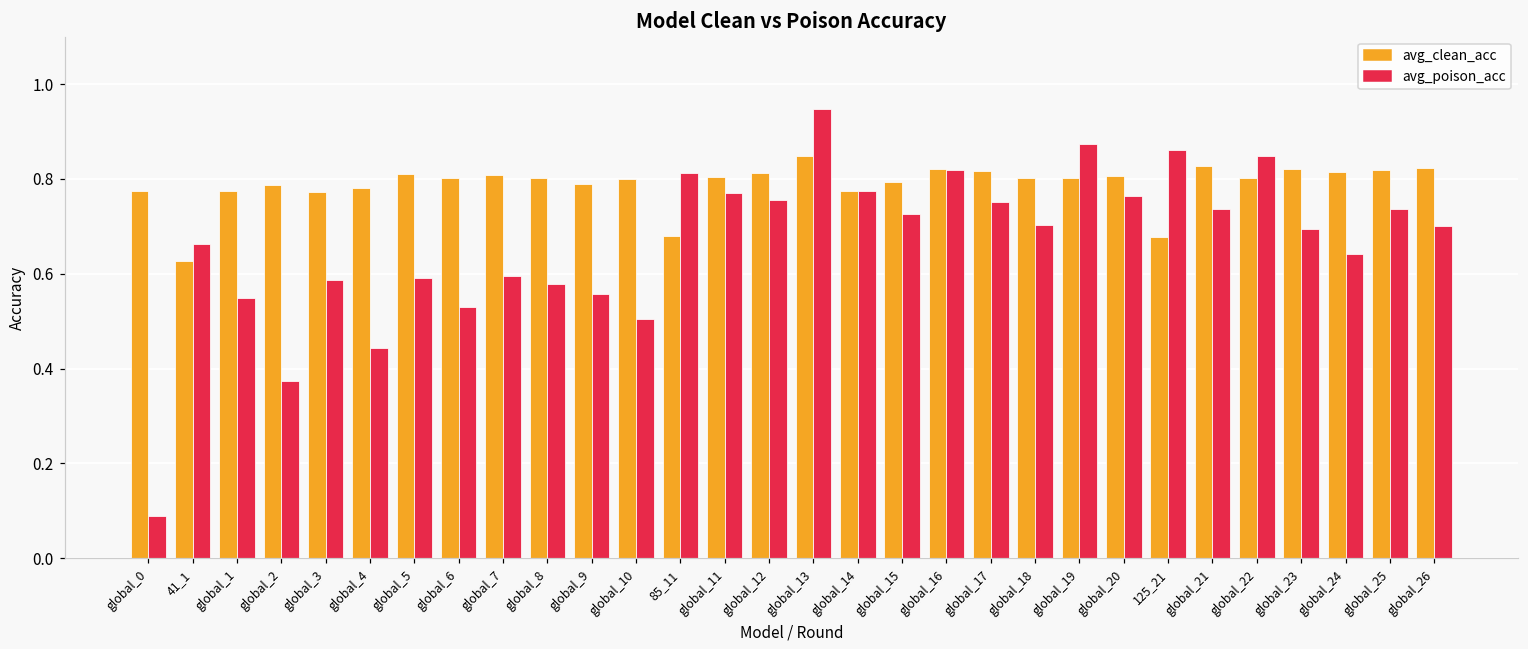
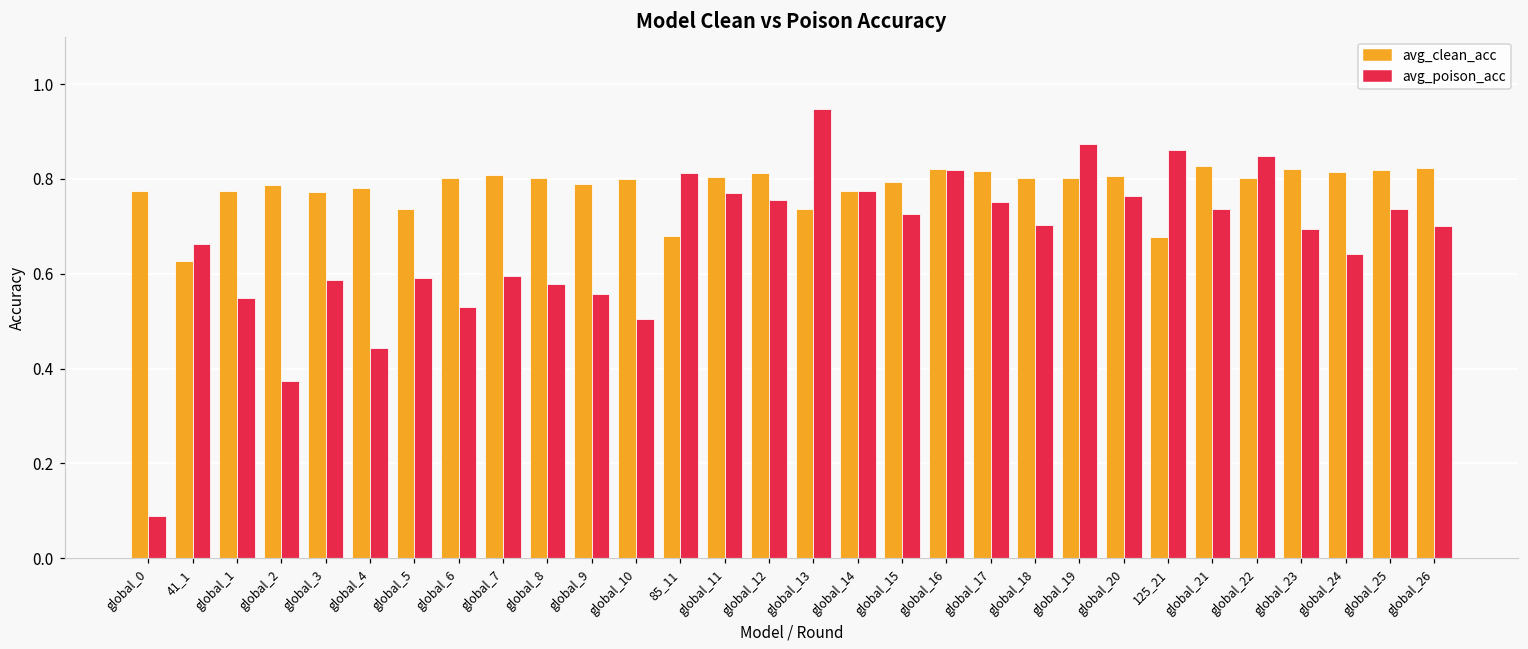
avg_clean_acc, global_5: 0.81 -> 0.74
avg_clean_acc, global_13: 0.85 -> 0.74
